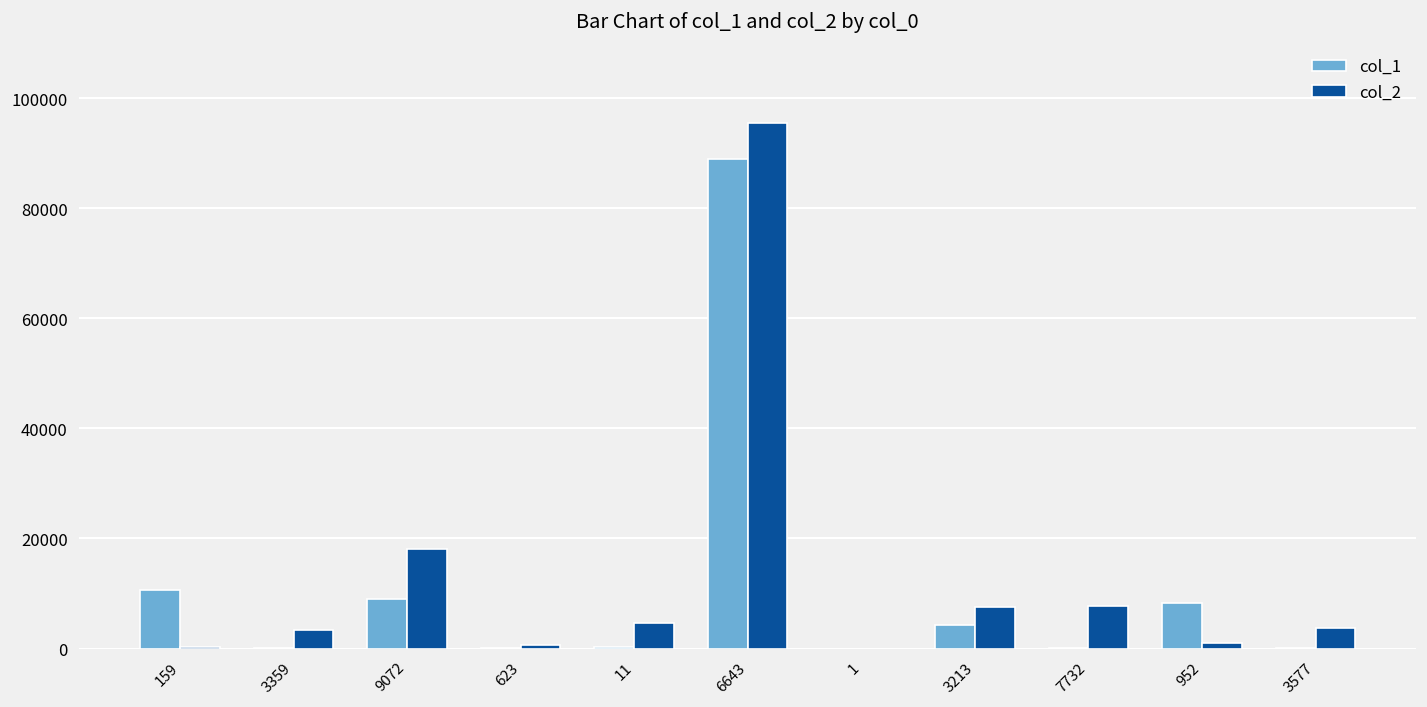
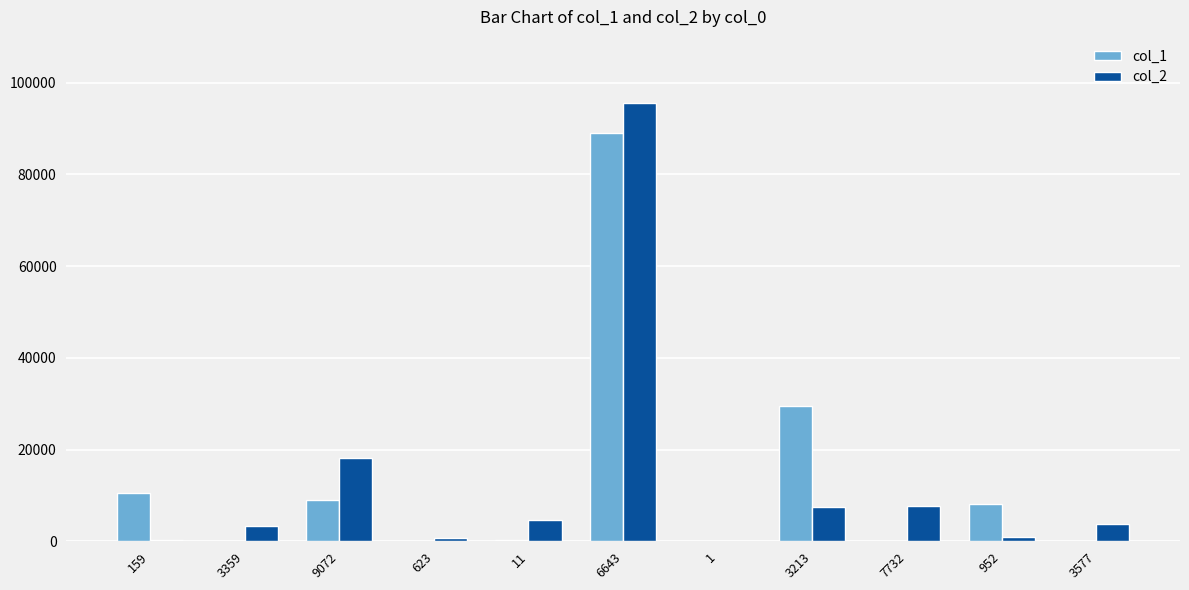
col_1, 3213: 4000 -> 29000
